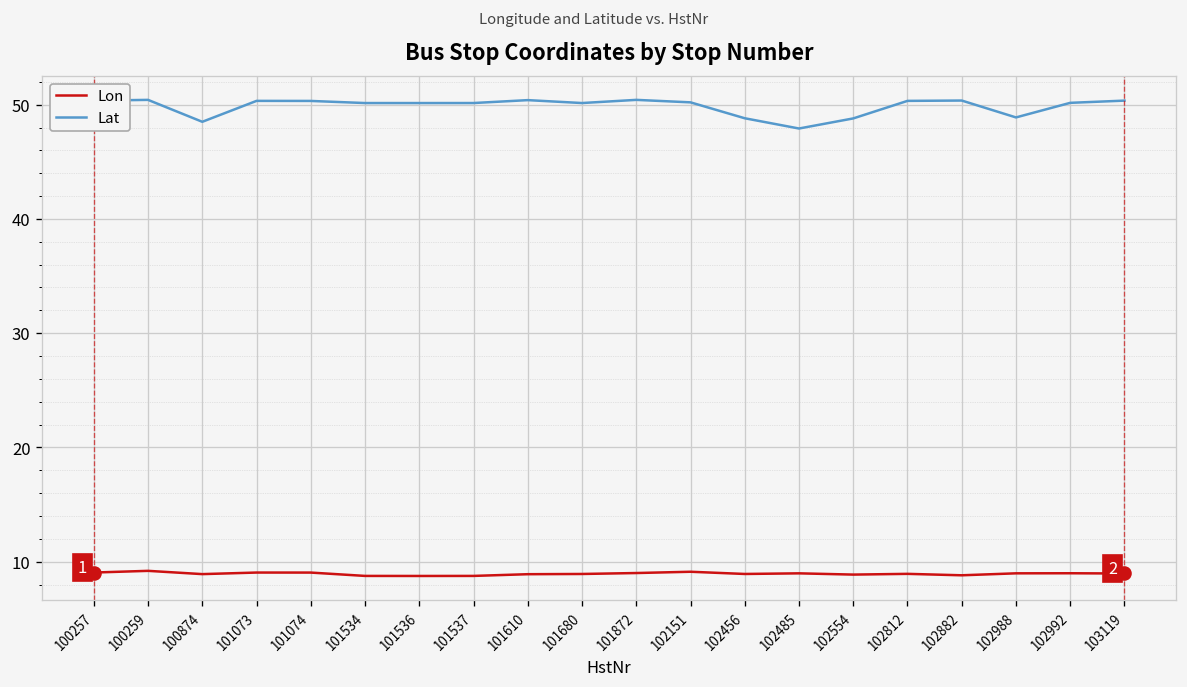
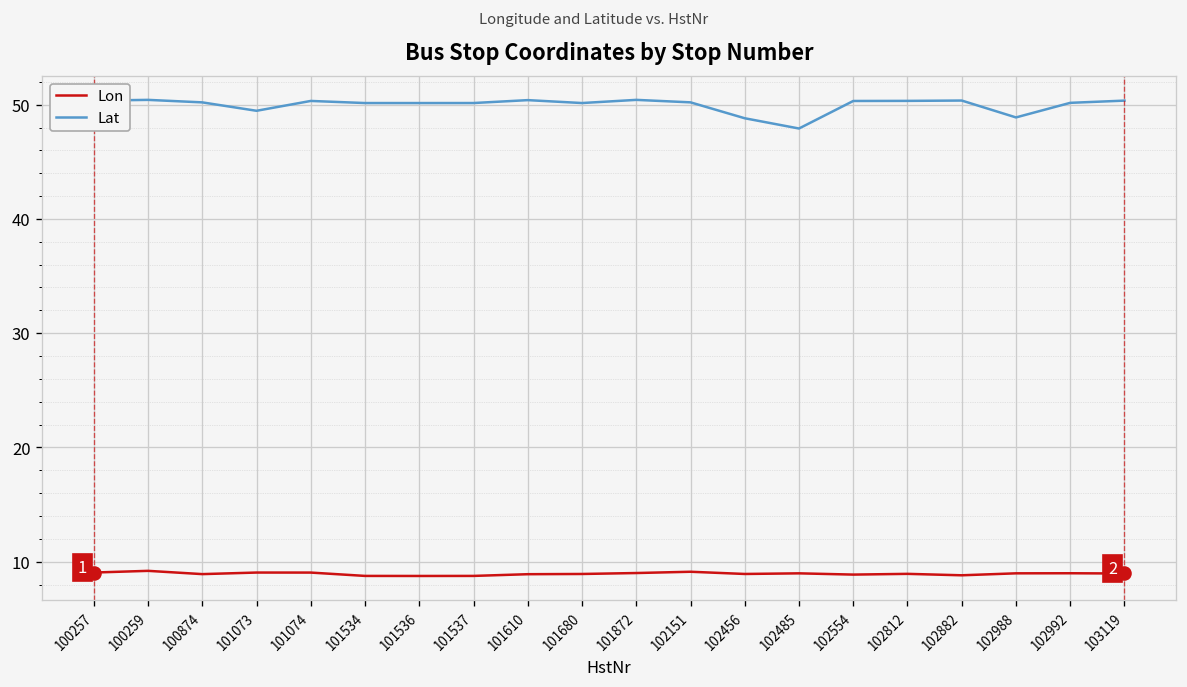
Lat, 100874: 49 -> 50
Lat, 101073: 50 -> 49
Lat, 102554: 49 -> 50
